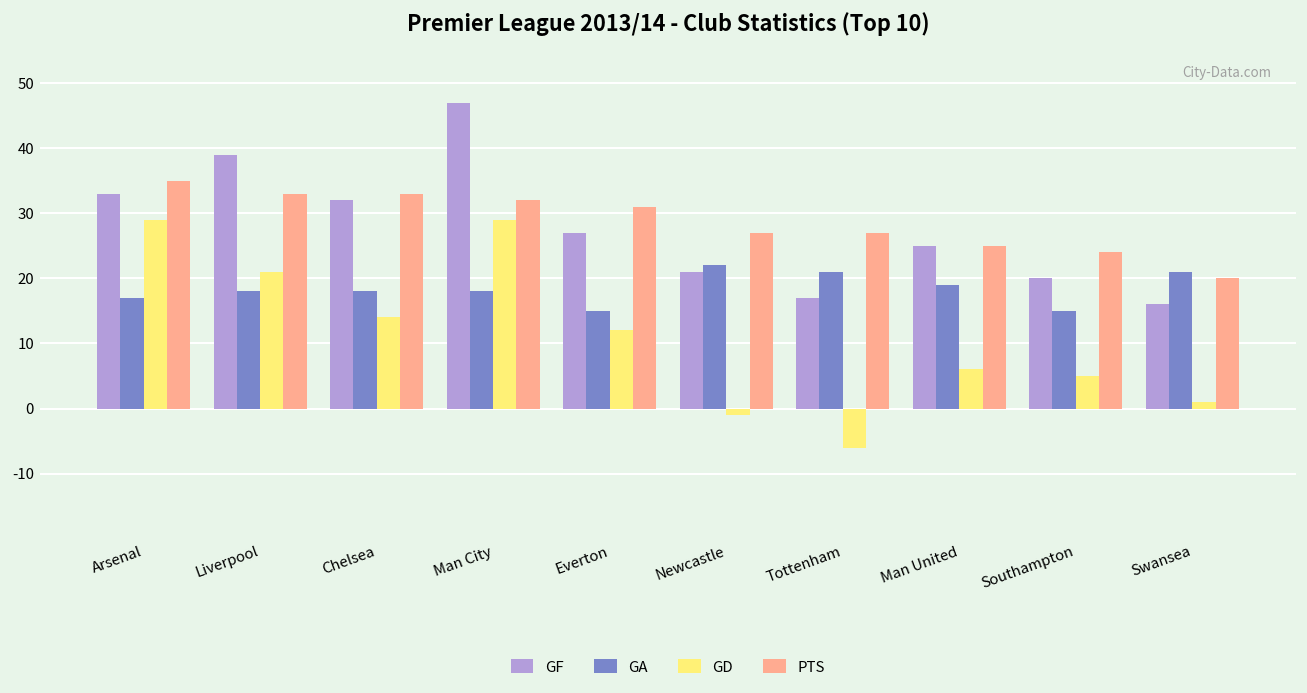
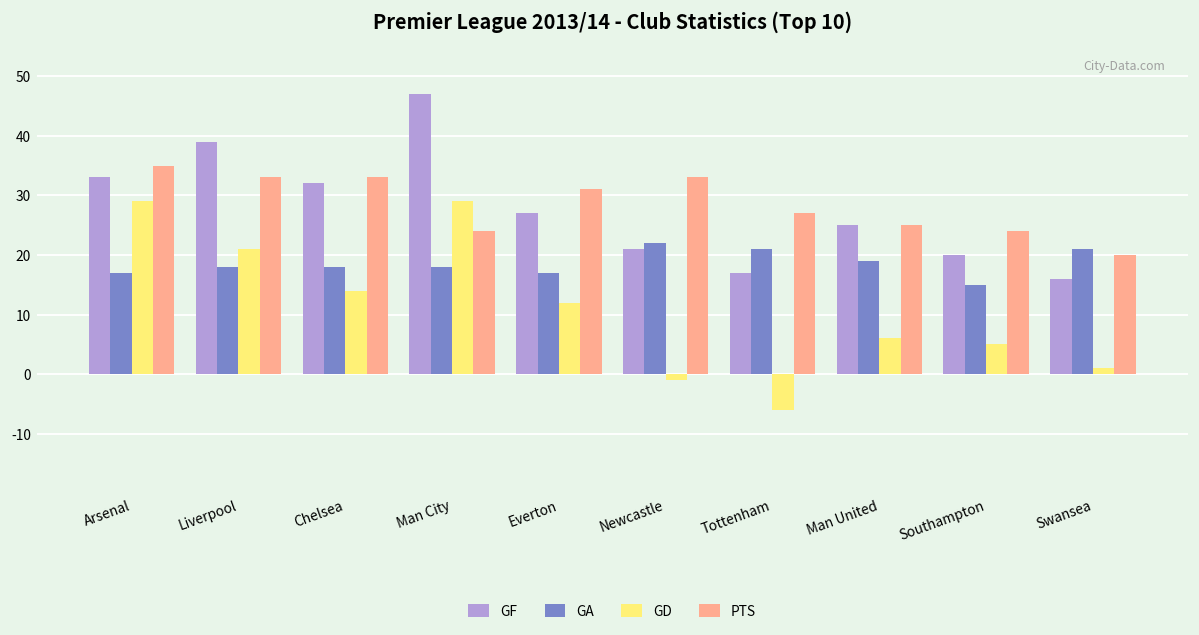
PTS, Man City: 32 -> 24
GA, Everton: 15 -> 17
PTS, Newcastle: 27 -> 33
